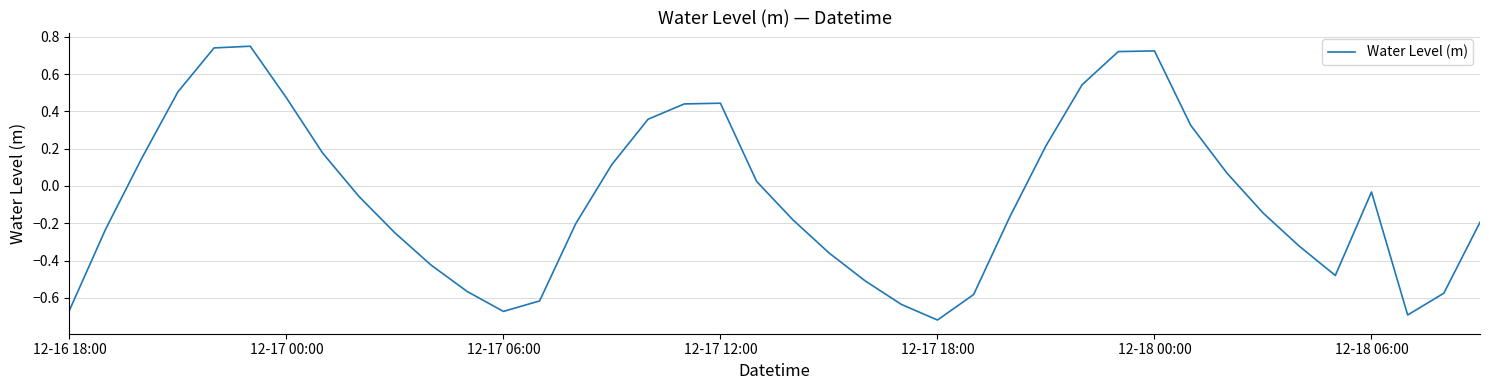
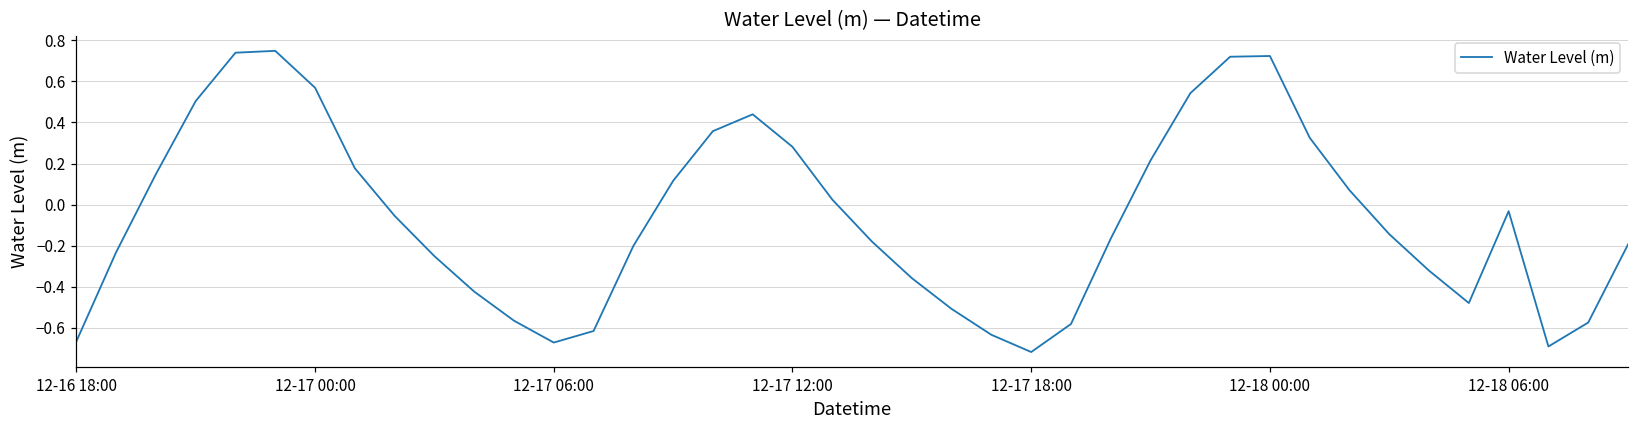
12-17 00:00: 0.47 -> 0.57
12-17 12:00: 0.44 -> 0.28
